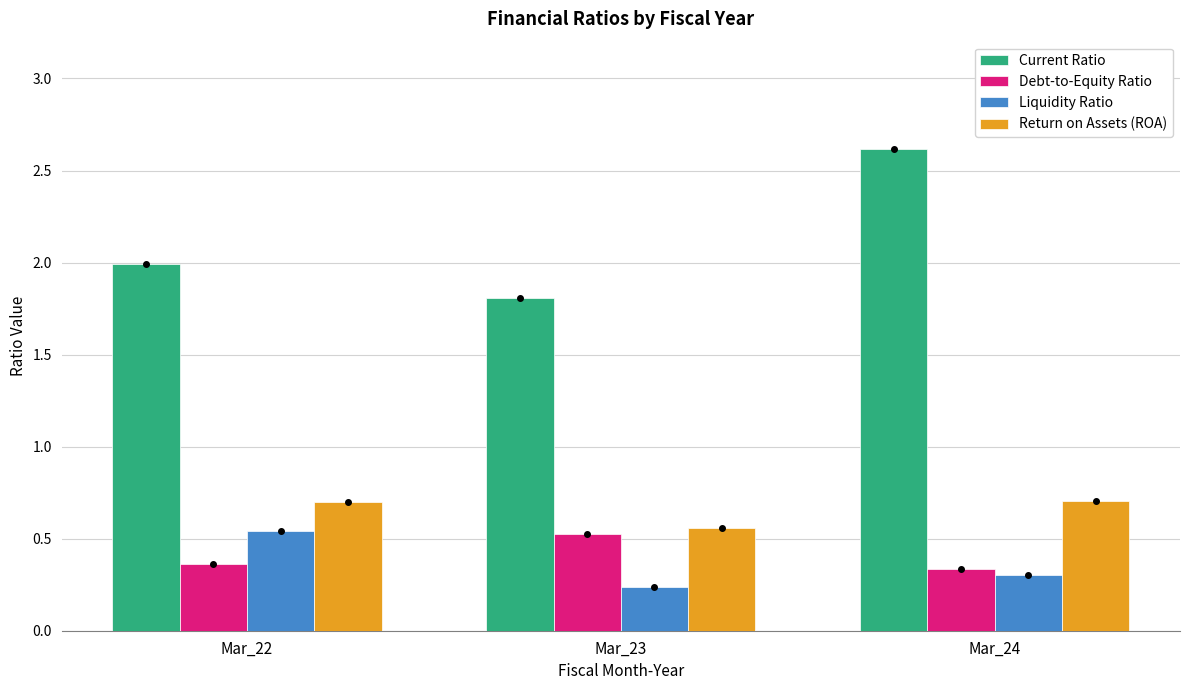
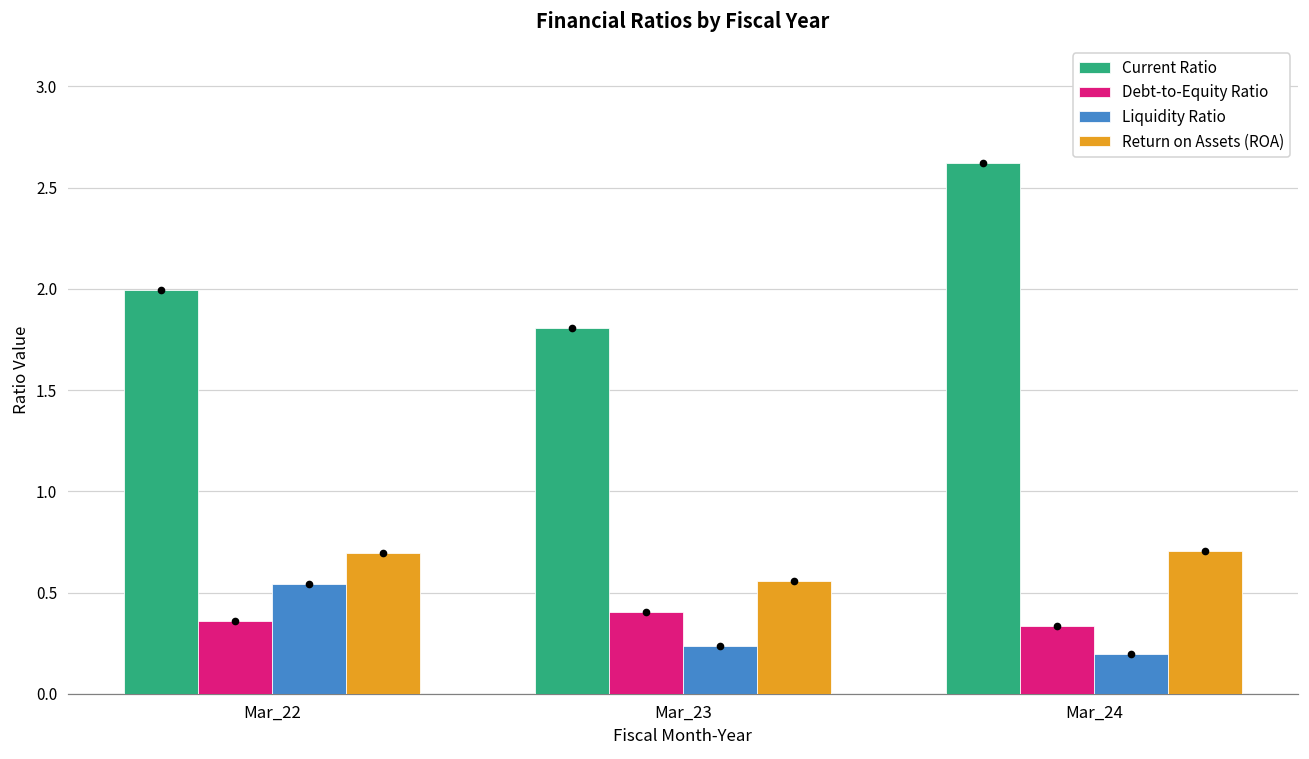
Debt-to-Equity Ratio, Mar_23: 0.53 -> 0.41
Liquidity Ratio, Mar_24: 0.30 -> 0.19
